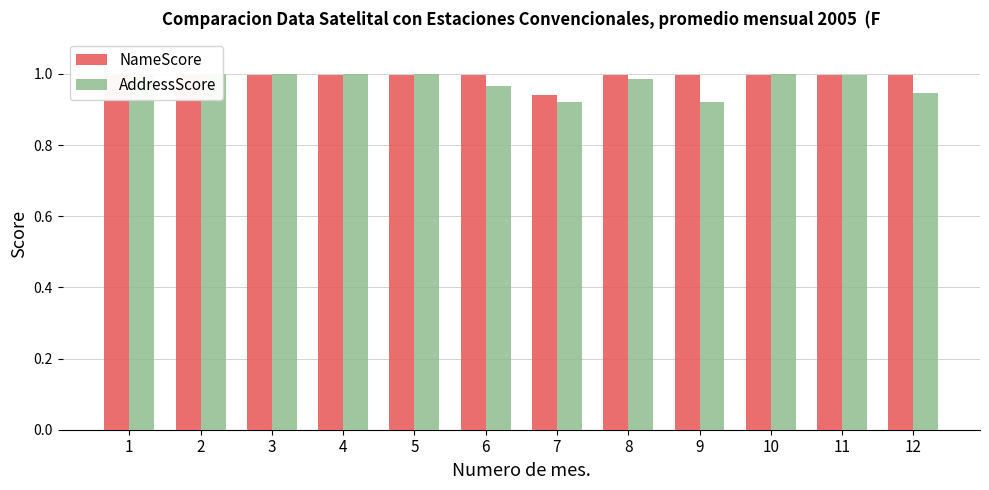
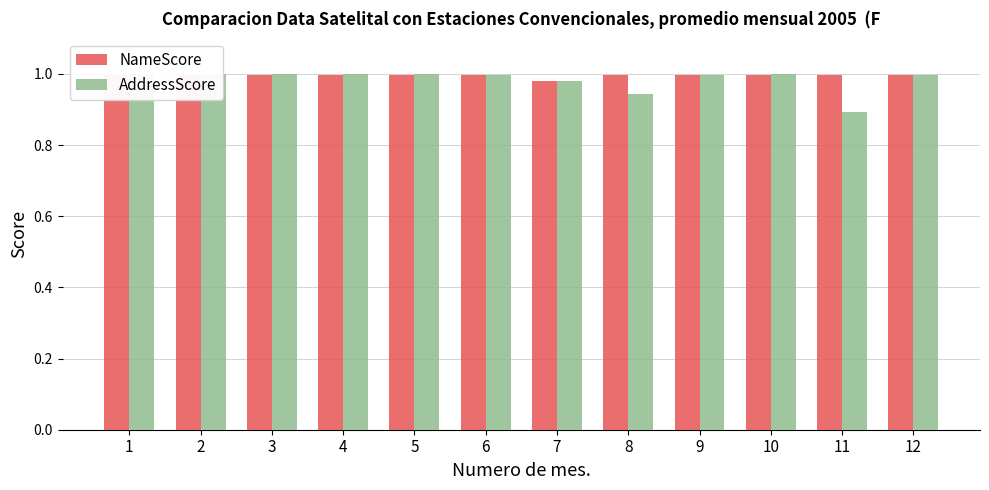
AddressScore, 6: 0.97 -> 1.00
NameScore, 7: 0.94 -> 0.98
AddressScore, 7: 0.92 -> 0.98
AddressScore, 8: 0.98 -> 0.94
AddressScore, 9: 0.92 -> 1.00
AddressScore, 11: 1.00 -> 0.89
AddressScore, 12: 0.95 -> 1.00
